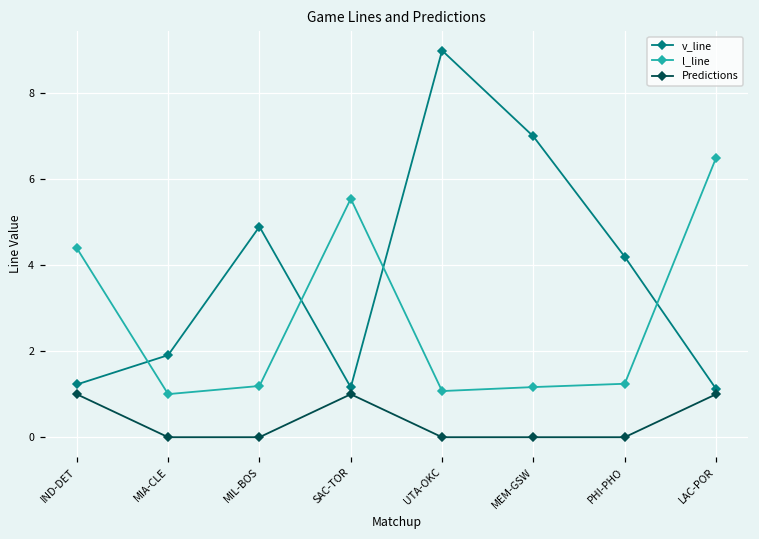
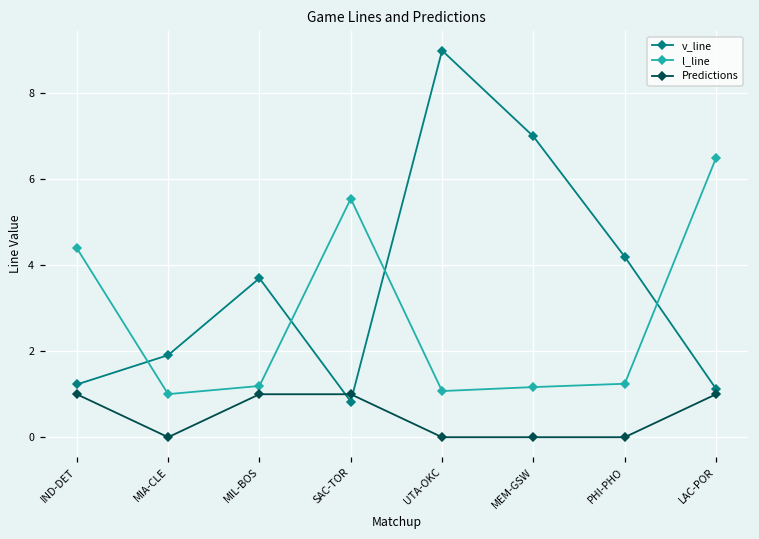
v_line, MIL-BOS: 4.9 -> 3.7
Predictions, MIL-BOS: 0 -> 1
v_line, SAC-TOR: 1.2 -> 0.8
